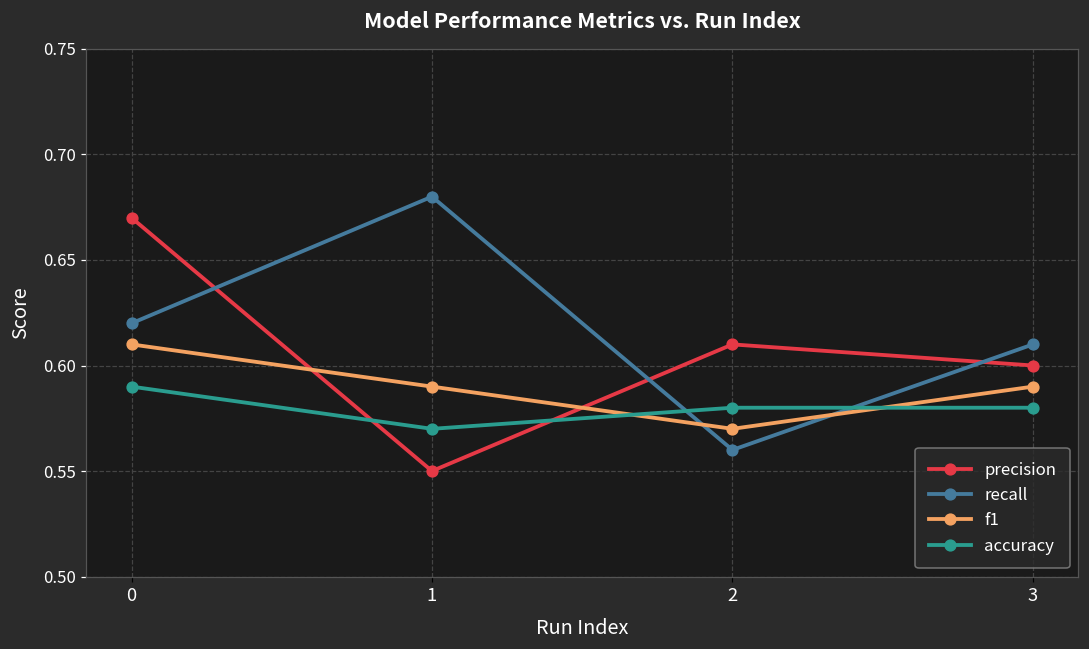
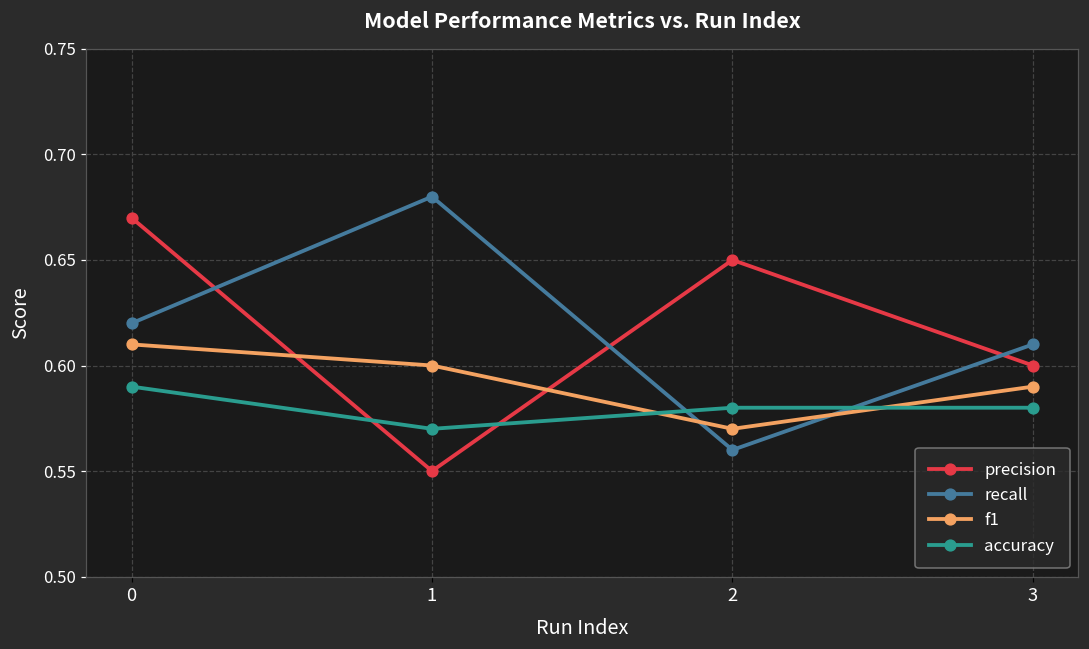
f1, 1: 0.59 -> 0.60
precision, 2: 0.61 -> 0.65
